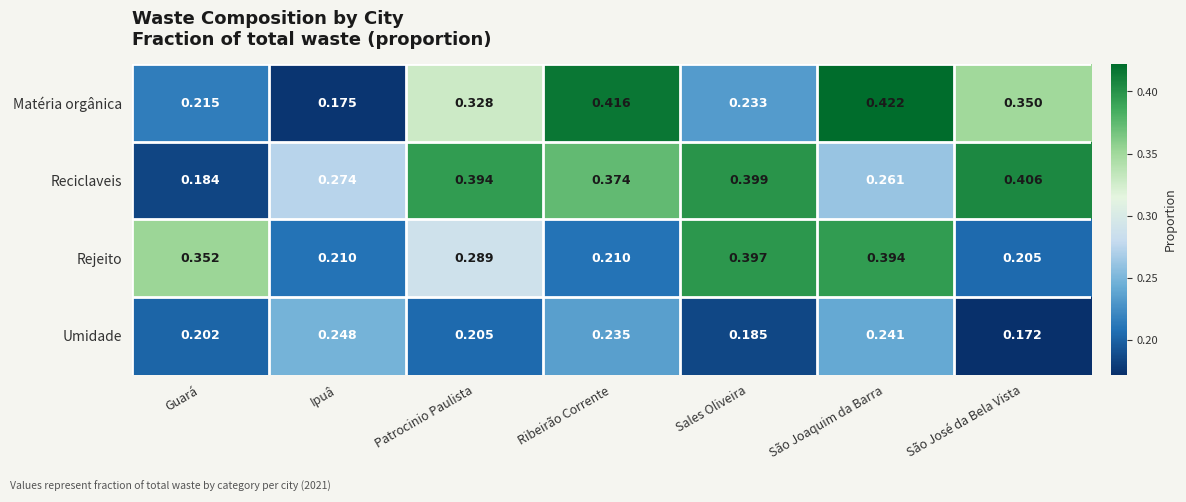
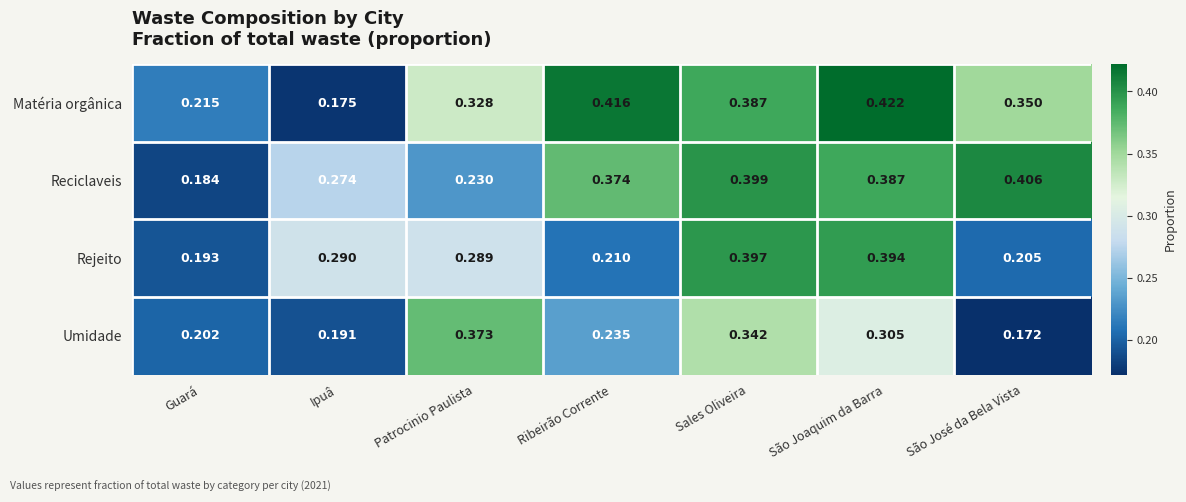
Matéria orgânica, Sales Oliveira: 0.233 -> 0.387
Reciclaveis, Patrocinio Paulista: 0.394 -> 0.230
Reciclaveis, São Joaquim da Barra: 0.261 -> 0.387
Rejeito, Guará: 0.352 -> 0.193
Rejeito, Ipuâ: 0.210 -> 0.290
Umidade, Ipuâ: 0.248 -> 0.191
Umidade, Patrocinio Paulista: 0.205 -> 0.373
Umidade, Sales Oliveira: 0.185 -> 0.342
Umidade, São Joaquim da Barra: 0.241 -> 0.305
